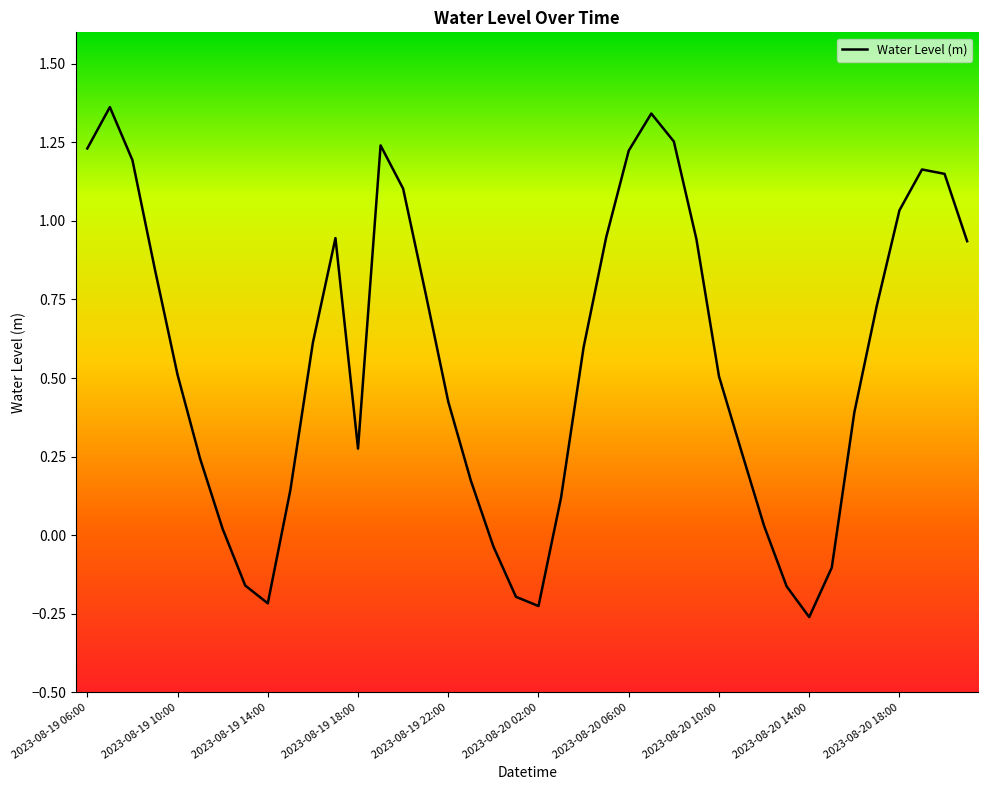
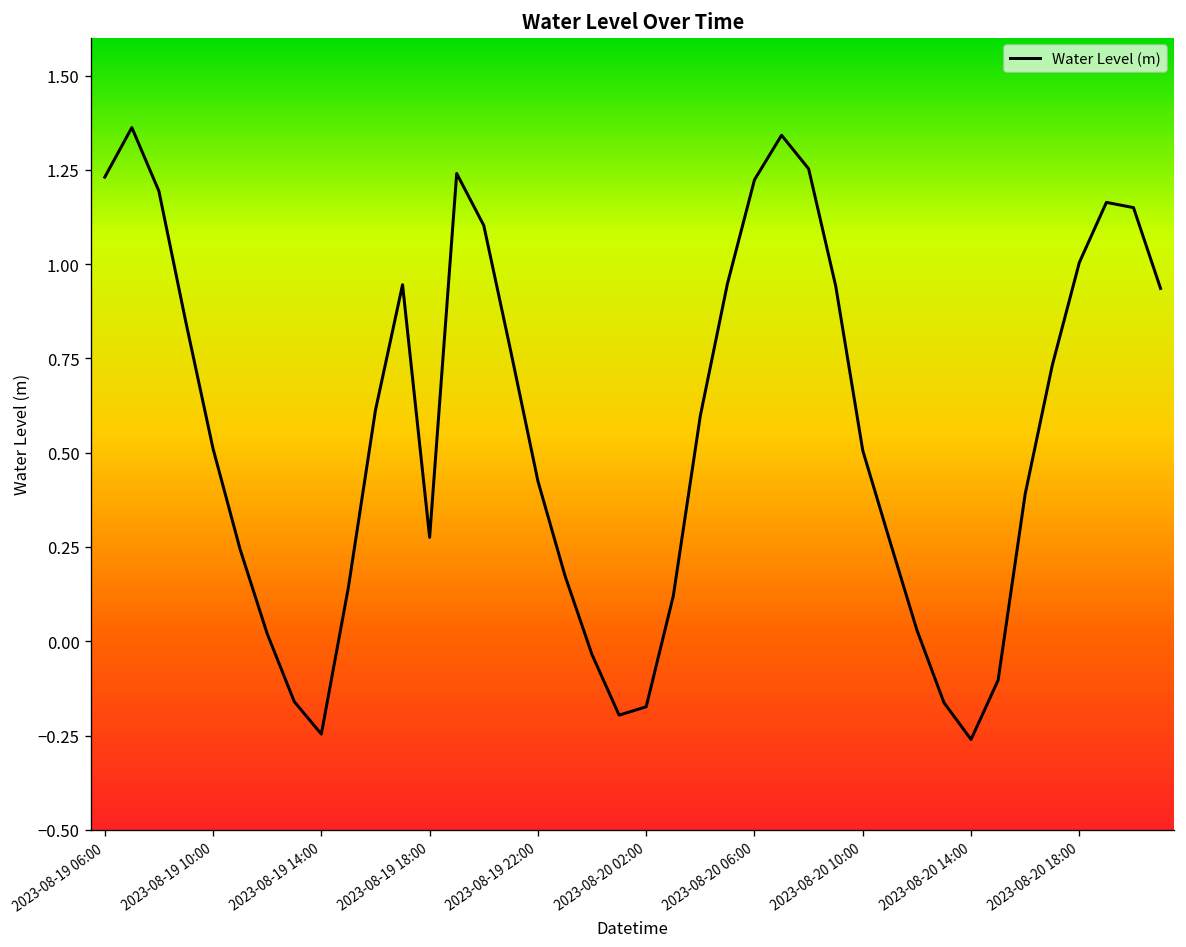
2023-08-19 14:00: -0.22 -> -0.25
2023-08-20 02:00: -0.23 -> -0.17
2023-08-20 18:00: 1.03 -> 1.00
